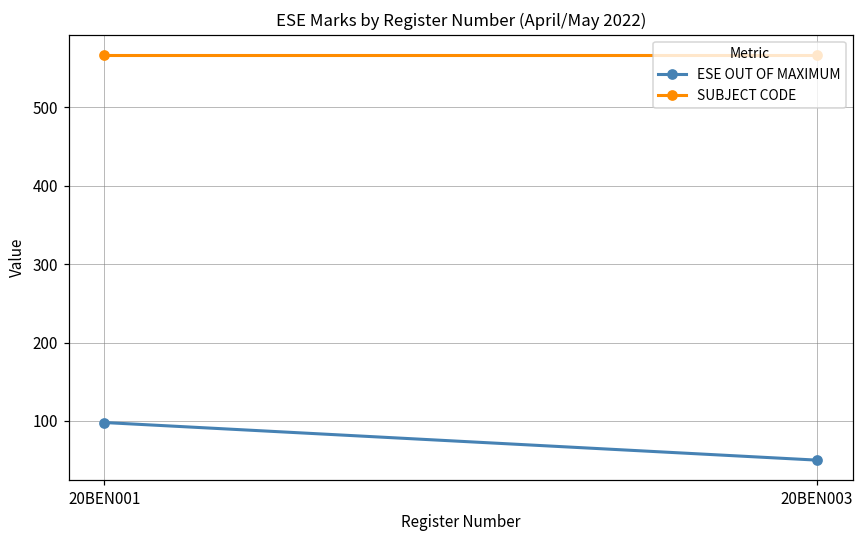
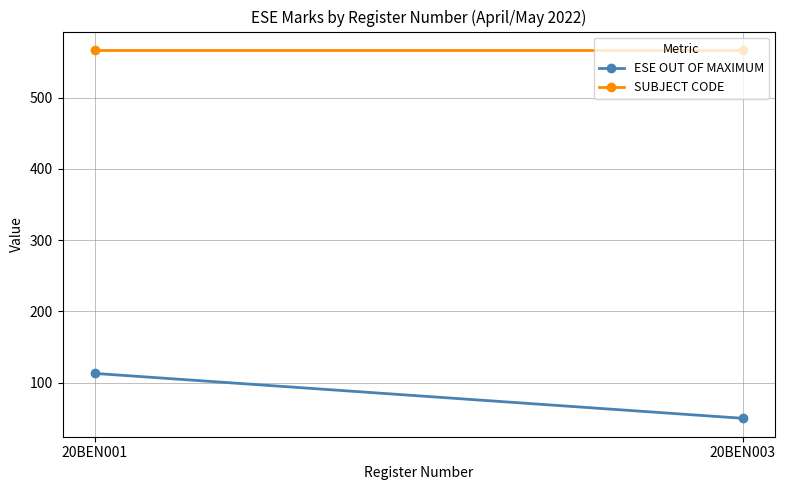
ESE OUT OF MAXIMUM, 20BEN001: 100 -> 110
